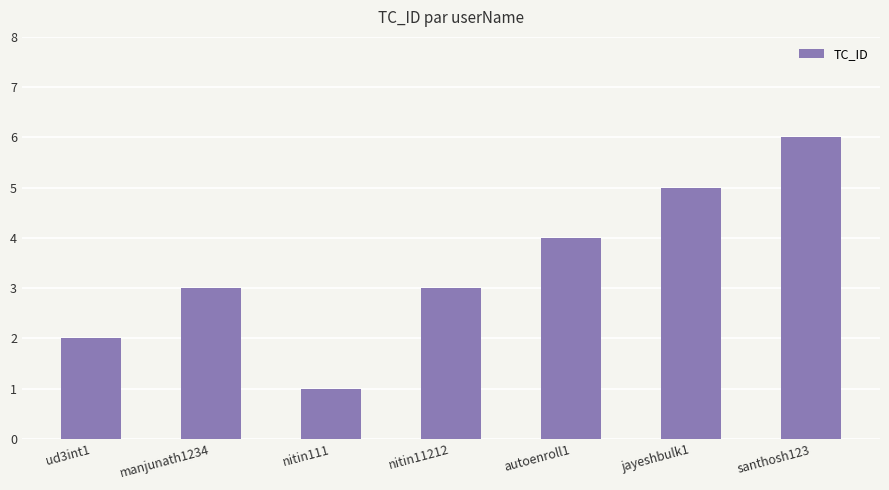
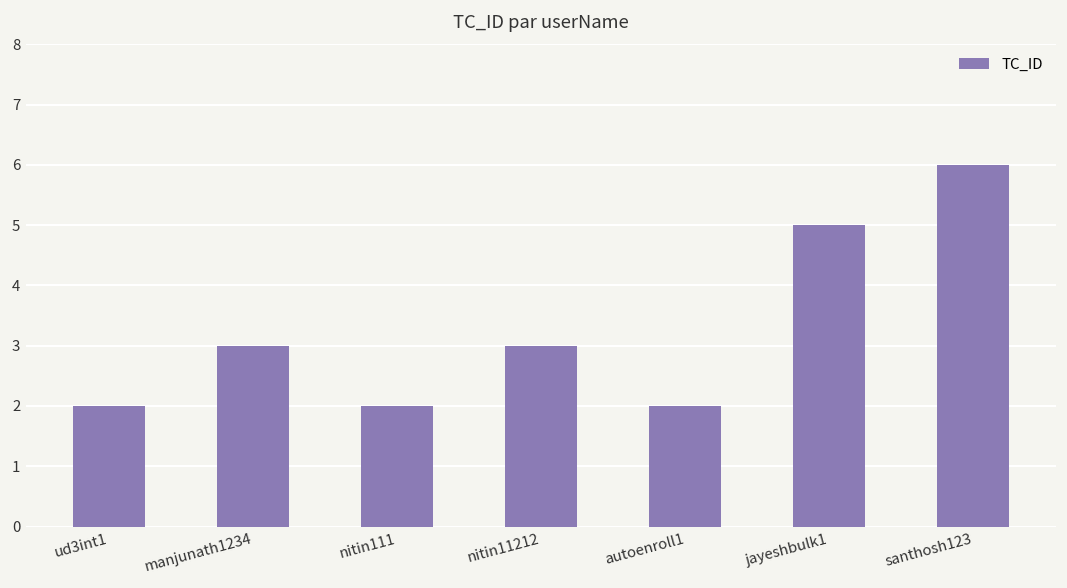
nitin111: 1 -> 2
autoenroll1: 4 -> 2
